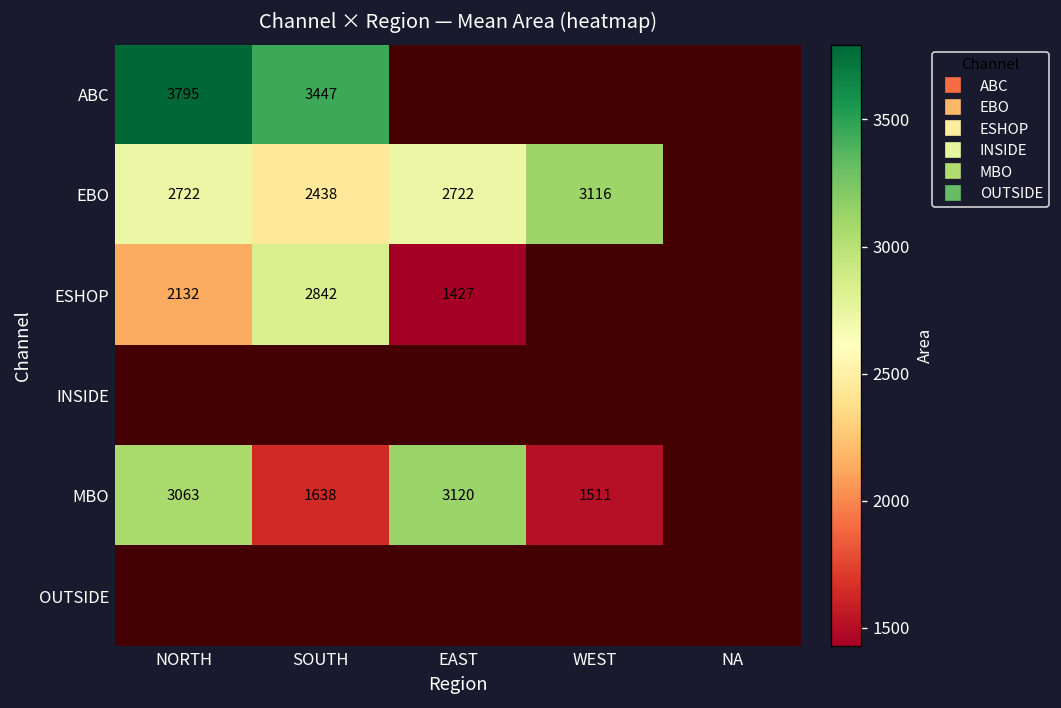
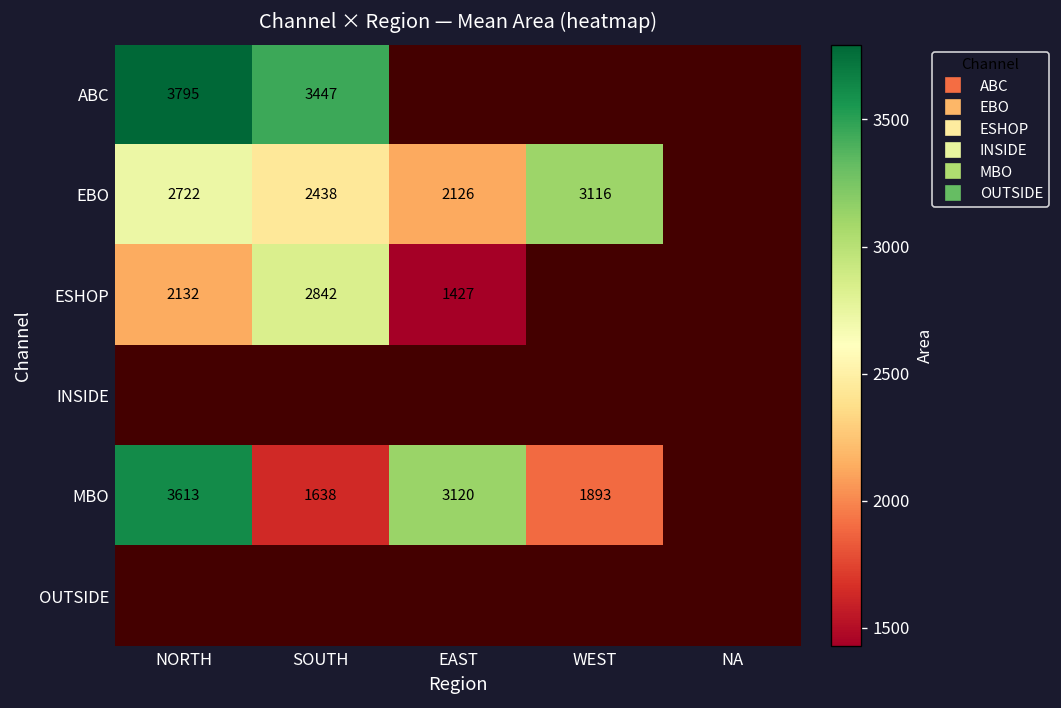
EBO, EAST: 2722 -> 2126
MBO, NORTH: 3063 -> 3613
MBO, WEST: 1511 -> 1893
